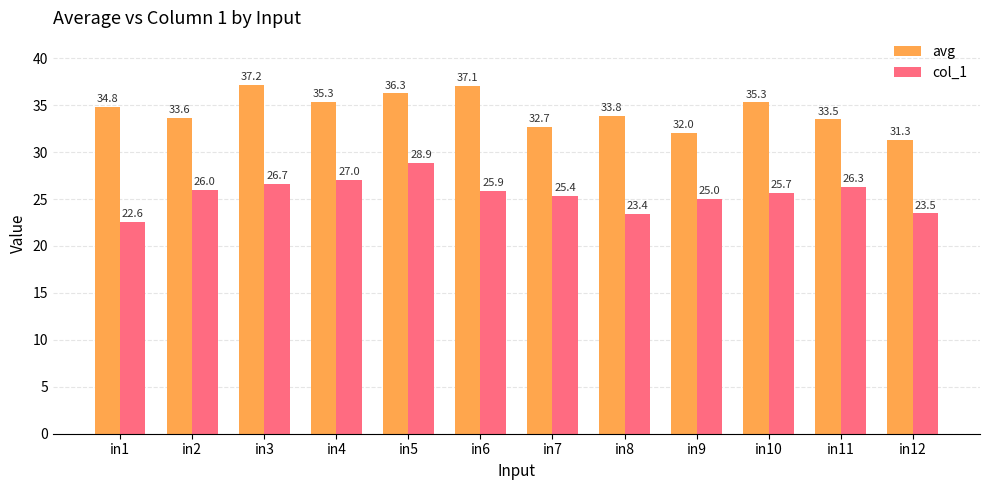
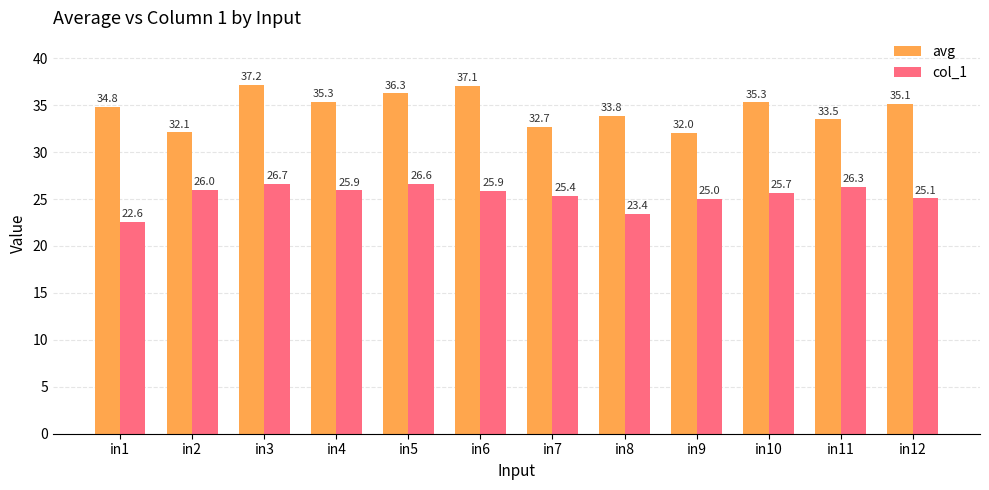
avg, in2: 33.6 -> 32.1
col_1, in4: 27.0 -> 25.9
col_1, in5: 28.9 -> 26.6
avg, in12: 31.3 -> 35.1
col_1, in12: 23.5 -> 25.1
